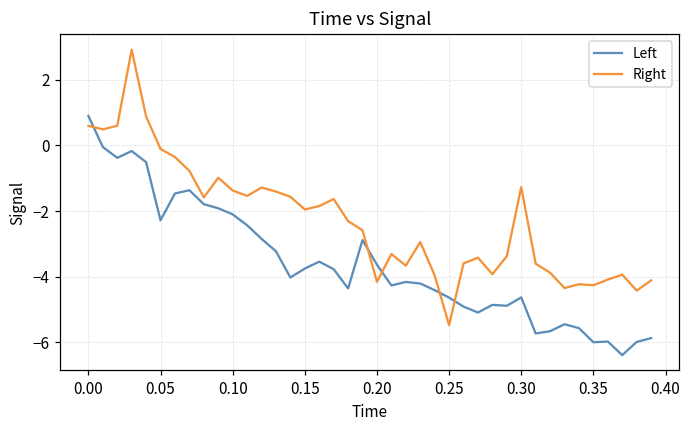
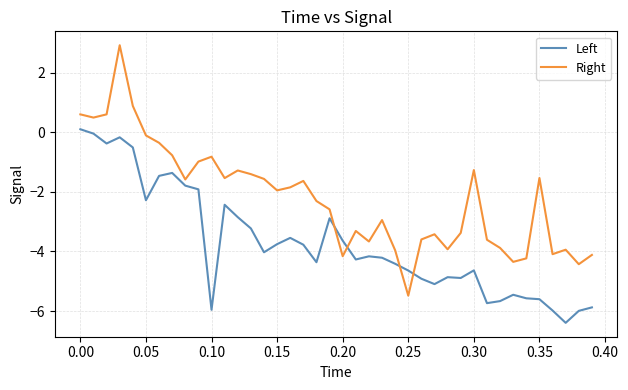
Left, 0.00: 0.9 -> 0.1
Left, 0.10: -2.1 -> -6.0
Right, 0.10: -1.4 -> -0.8
Left, 0.35: -6.0 -> -5.6
Right, 0.35: -4.3 -> -1.5
